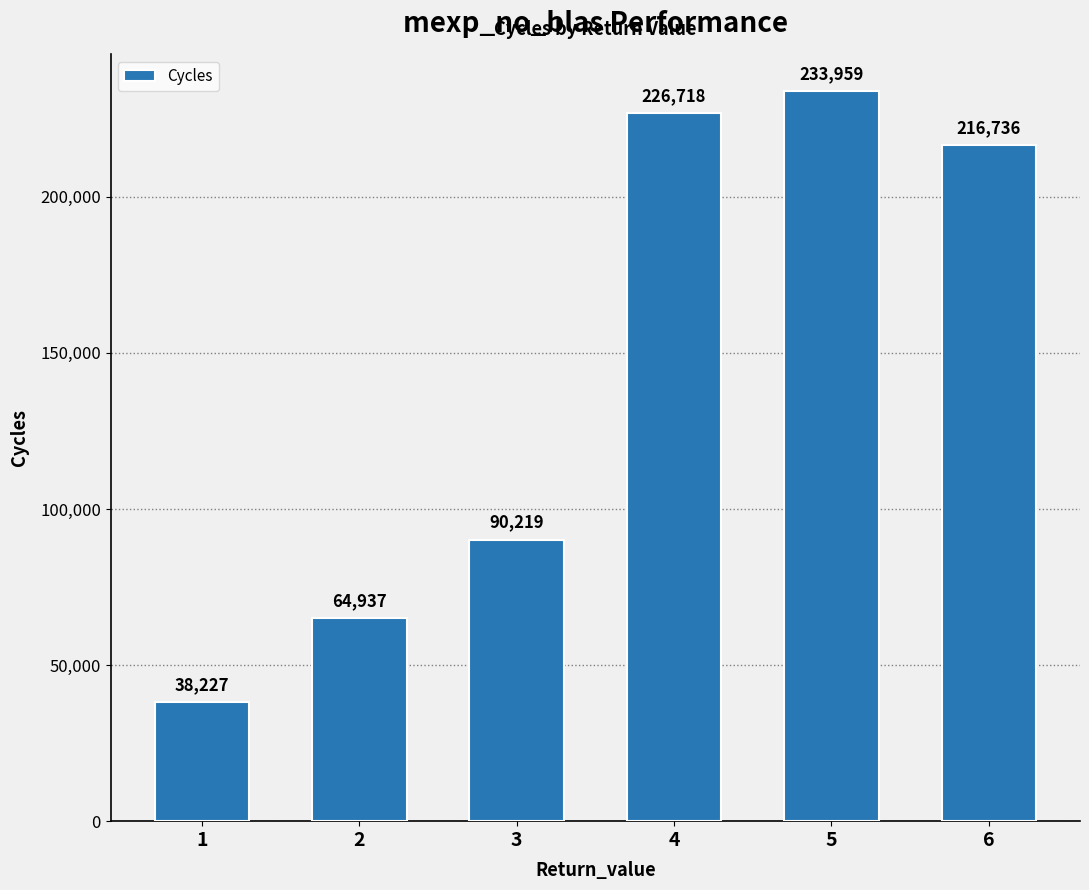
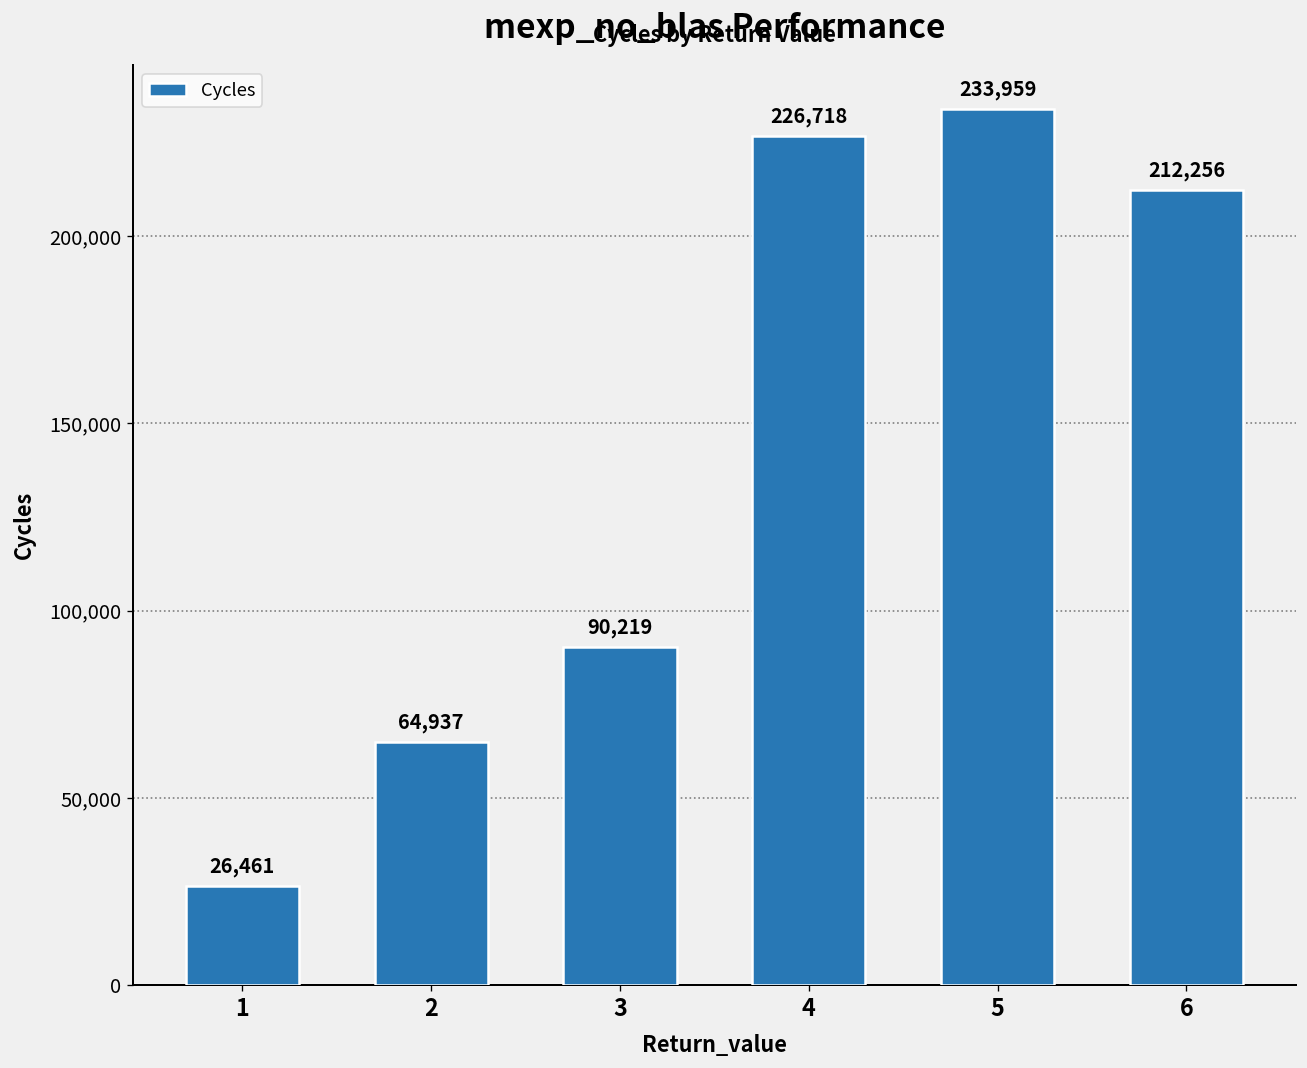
1: 38,227 -> 26,461
6: 216,736 -> 212,256
